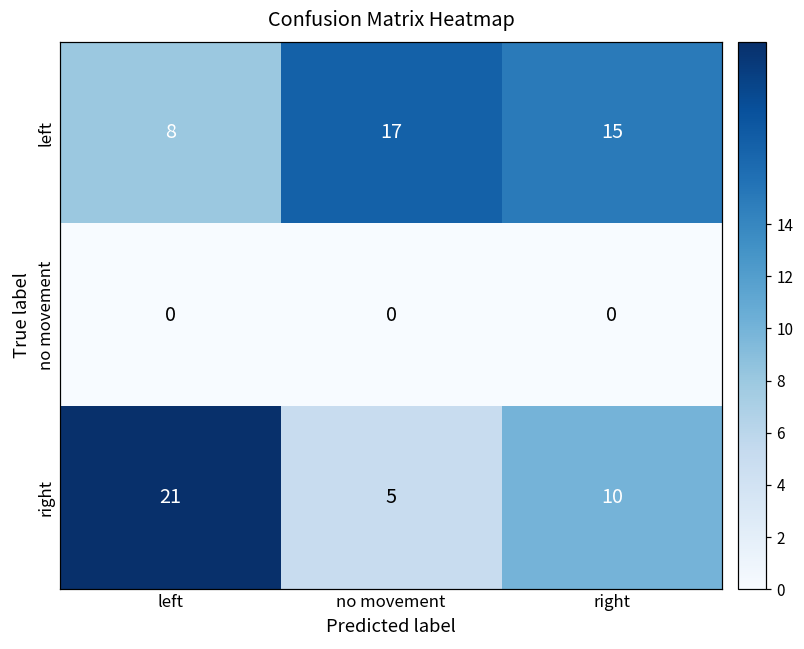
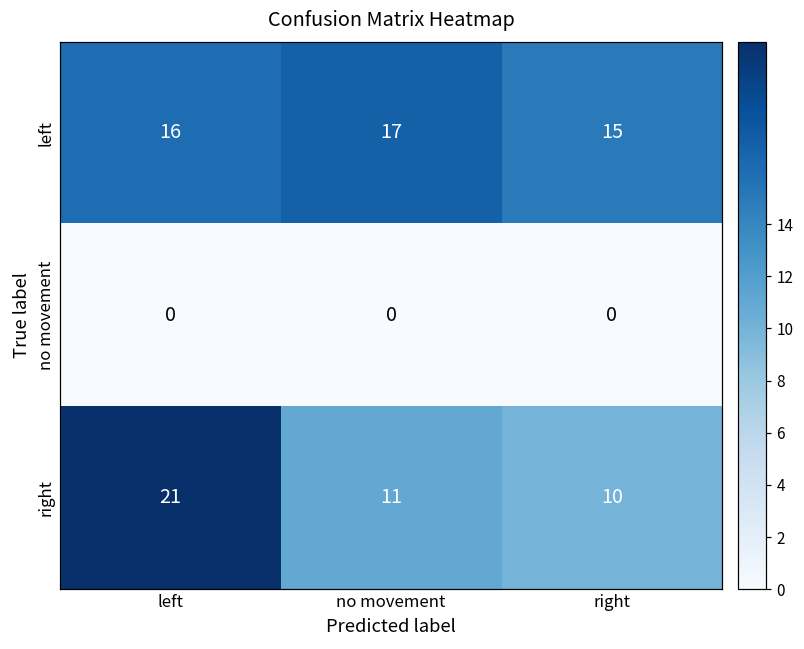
left, left: 8 -> 16
right, no movement: 5 -> 11
